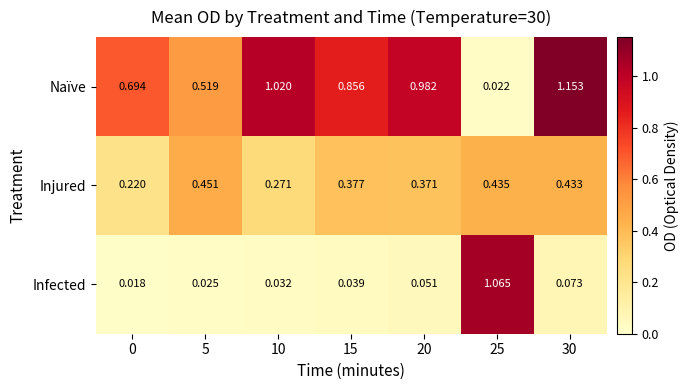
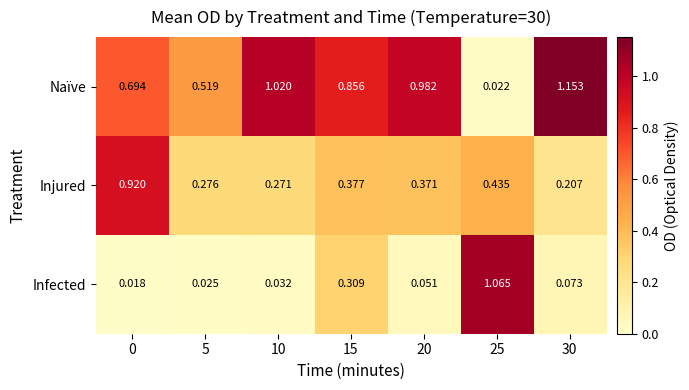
Injured, 0: 0.220 -> 0.920
Injured, 5: 0.451 -> 0.276
Injured, 30: 0.433 -> 0.207
Infected, 15: 0.039 -> 0.309
